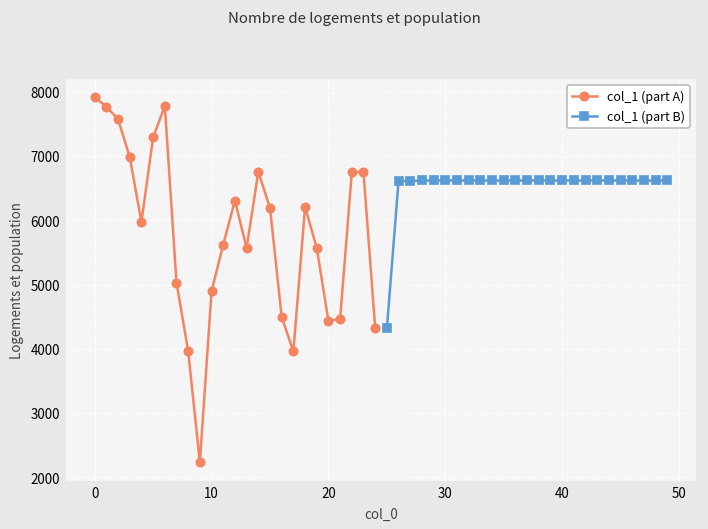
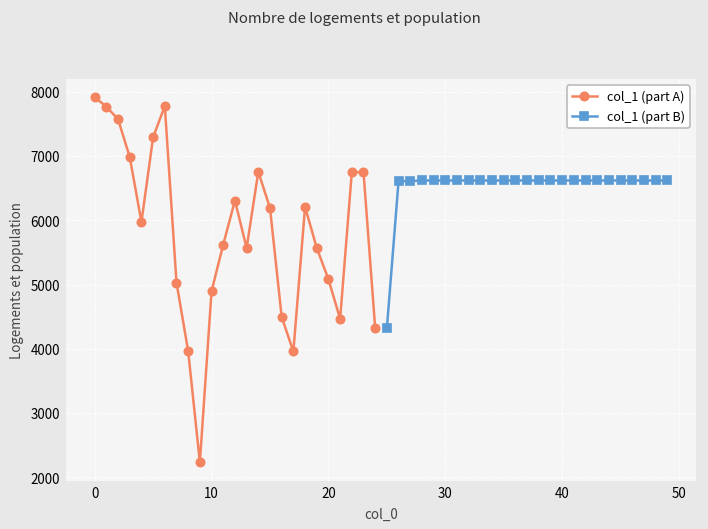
col_1 (part A), 20: 4400 -> 5100
